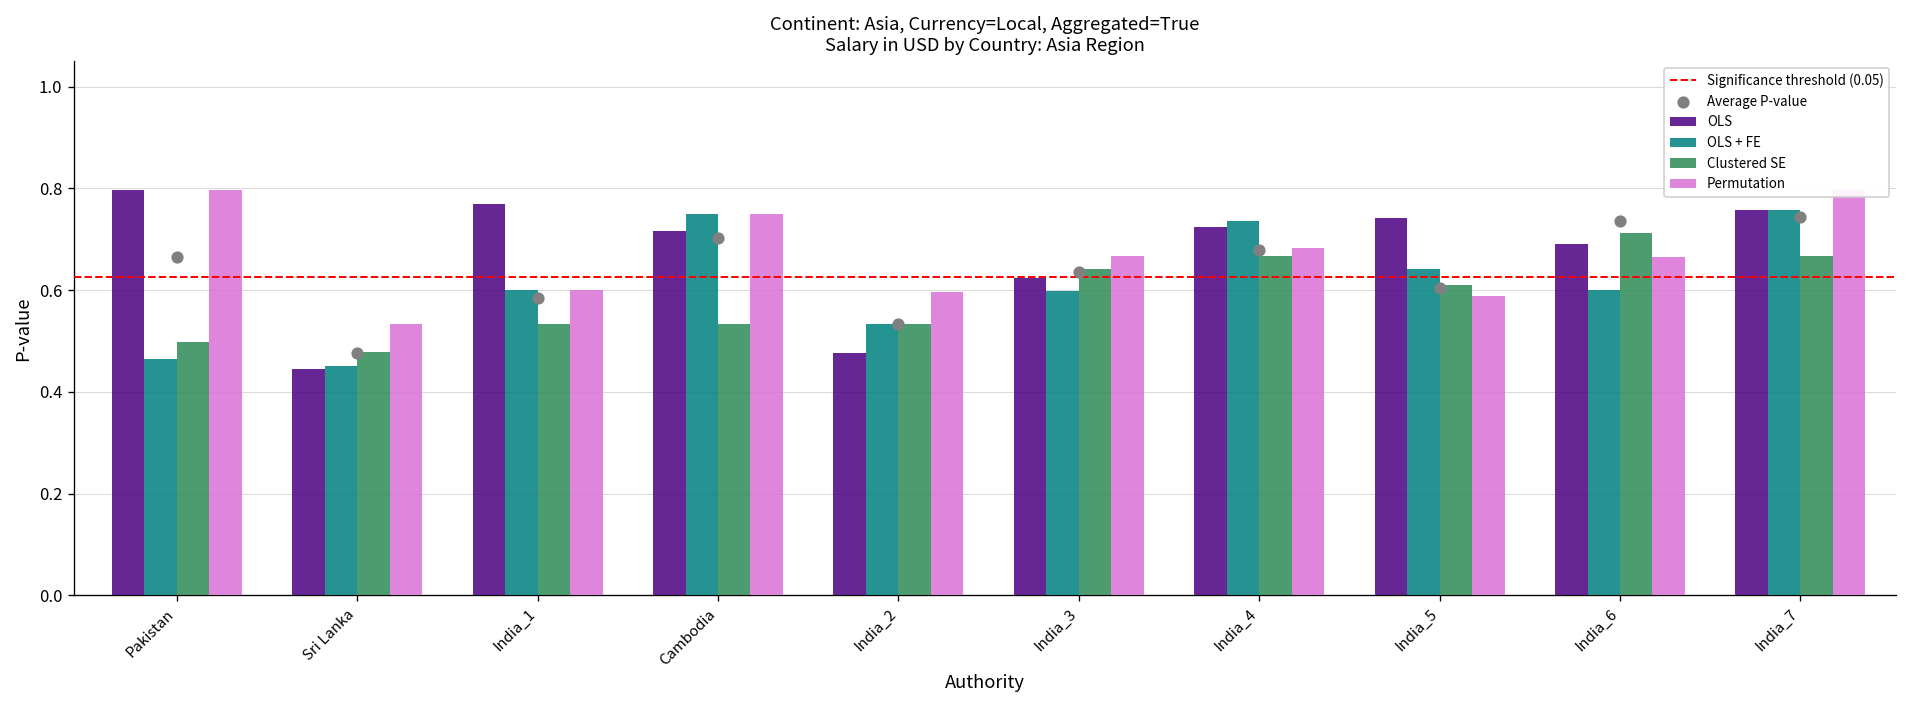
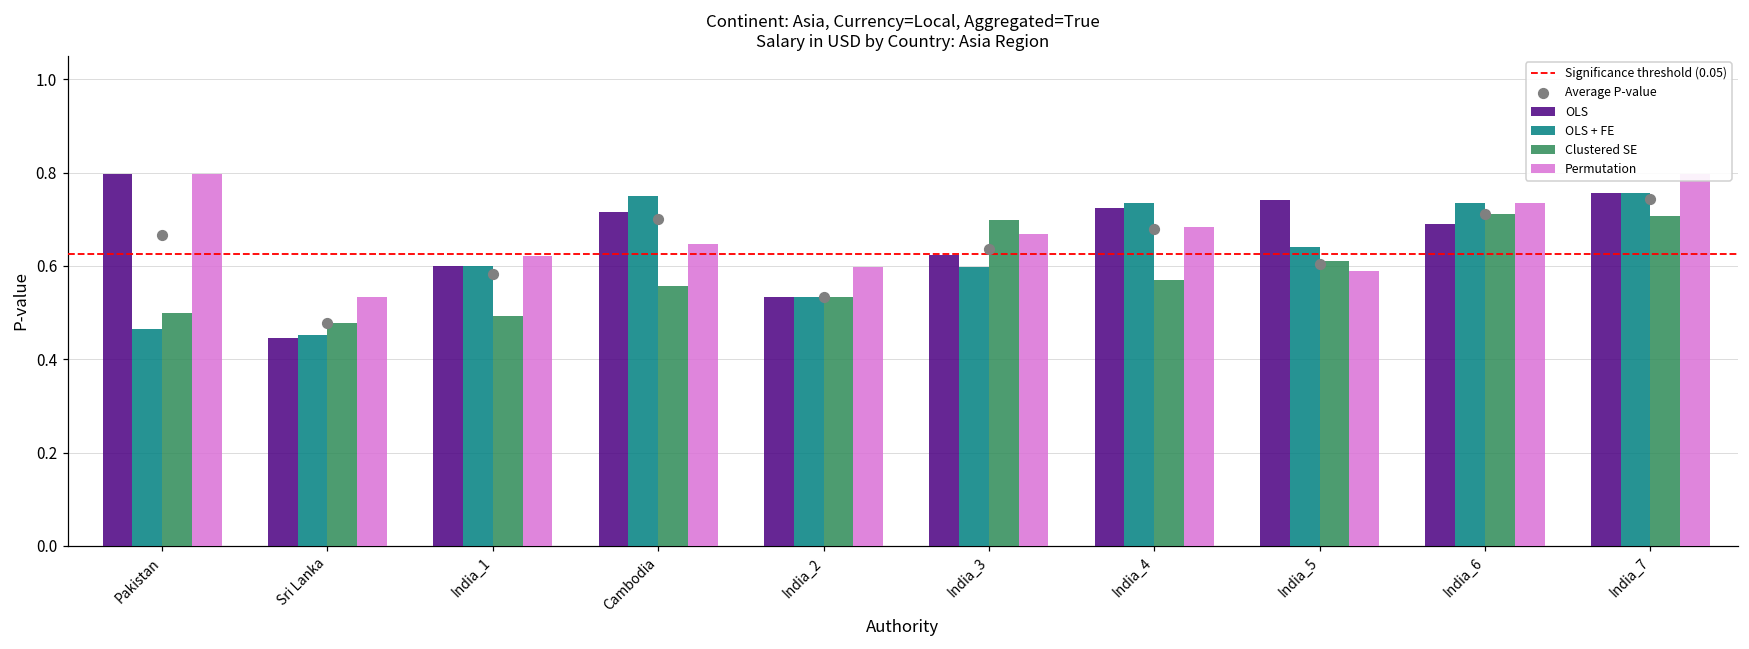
OLS, India_1: 0.77 -> 0.60
Clustered SE, India_1: 0.53 -> 0.49
Permutation, India_1: 0.60 -> 0.62
Clustered SE, Cambodia: 0.53 -> 0.56
Permutation, Cambodia: 0.75 -> 0.65
OLS, India_2: 0.48 -> 0.53
Clustered SE, India_3: 0.64 -> 0.70
Clustered SE, India_4: 0.67 -> 0.57
OLS + FE, India_6: 0.60 -> 0.73
Average P-value, India_6: 0.74 -> 0.71
Permutation, India_6: 0.67 -> 0.73
Clustered SE, India_7: 0.67 -> 0.71
